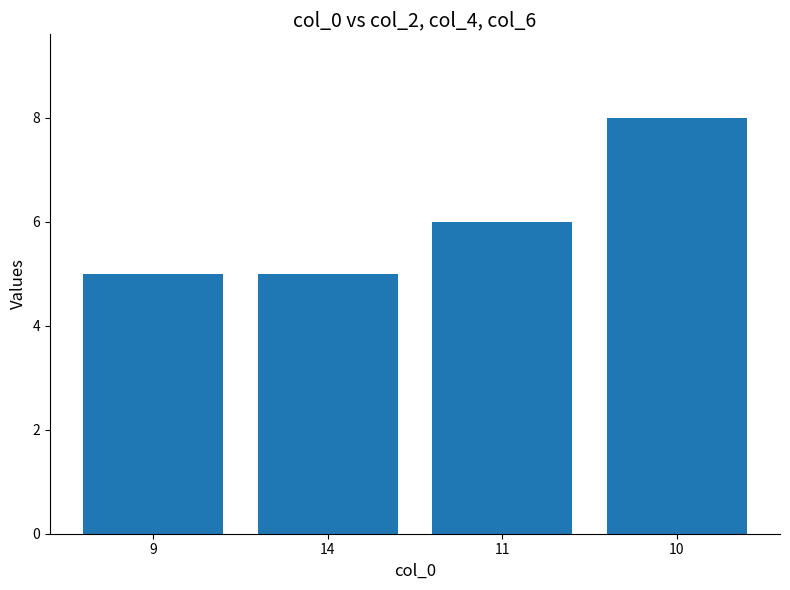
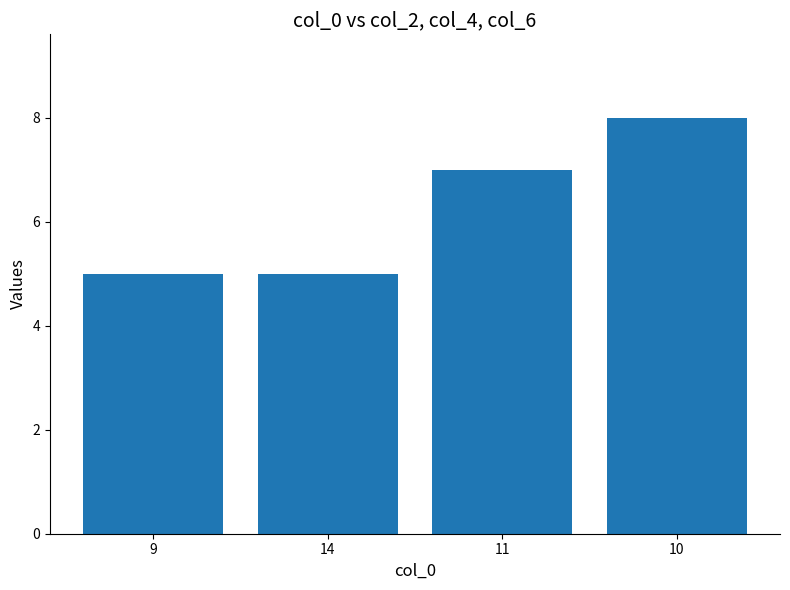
11: 6 -> 7
